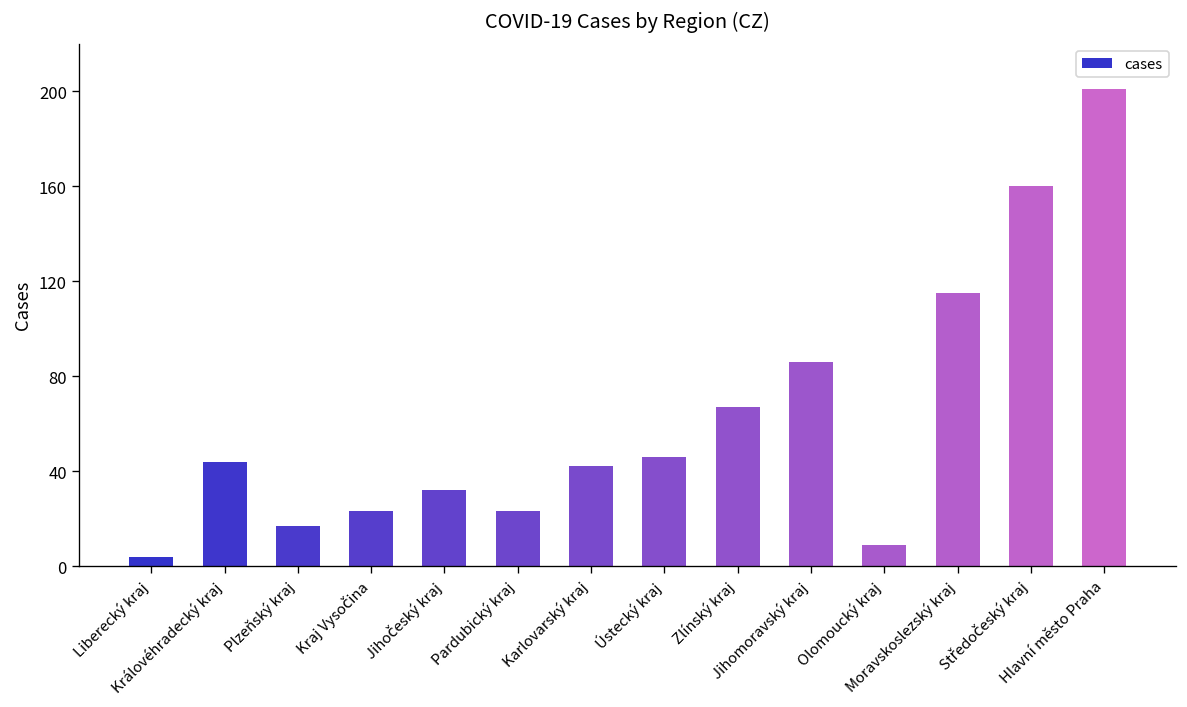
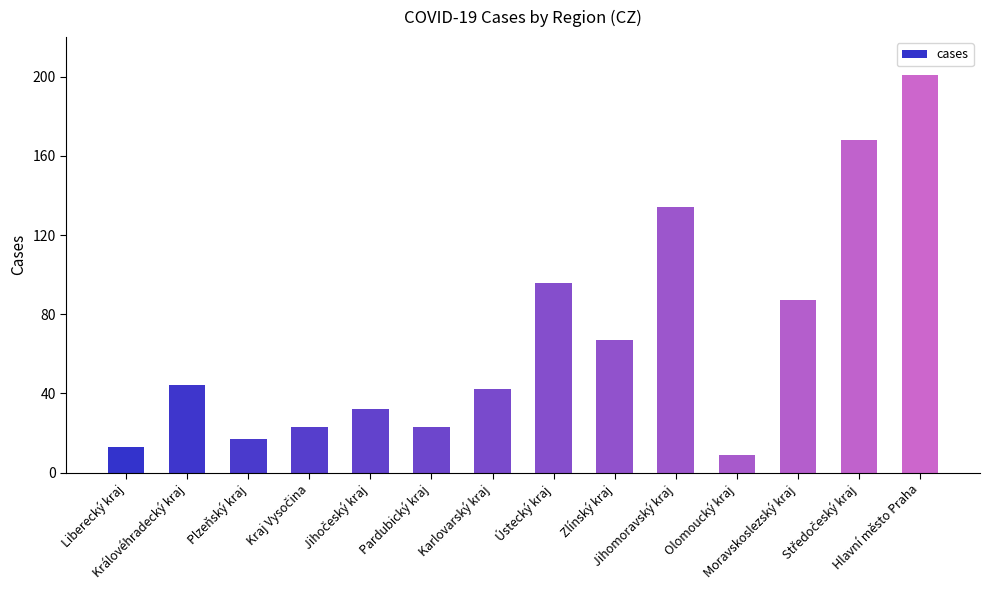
Liberecký kraj: 4 -> 13
Ústecký kraj: 46 -> 96
Jihomoravský kraj: 86 -> 134
Moravskoslezský kraj: 115 -> 87
Středočeský kraj: 160 -> 168
